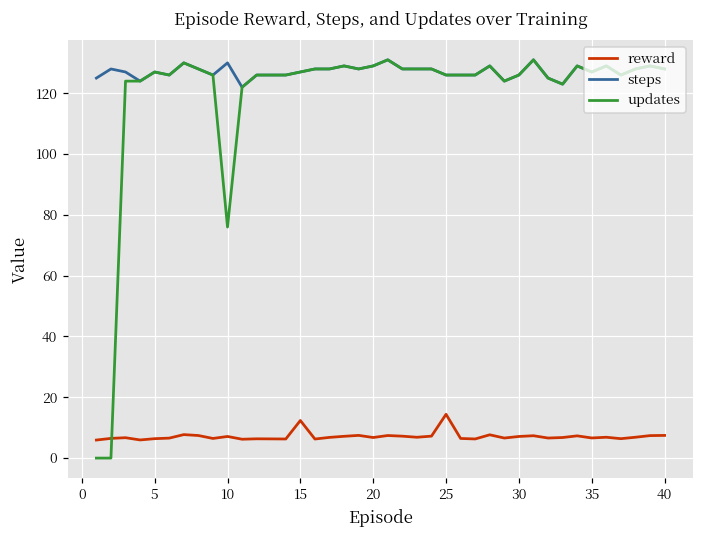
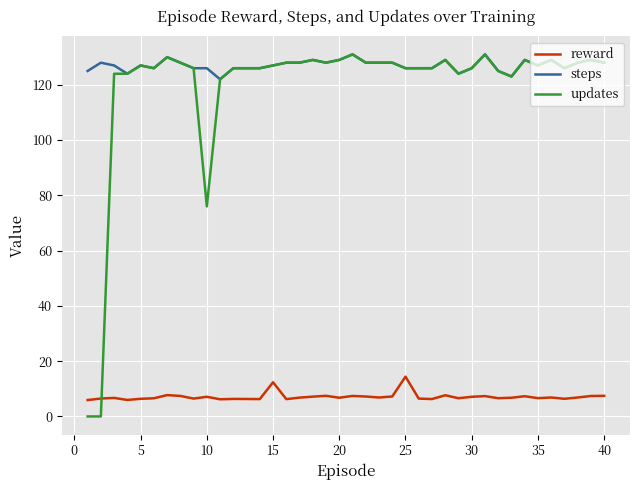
steps, 10: 130 -> 126
